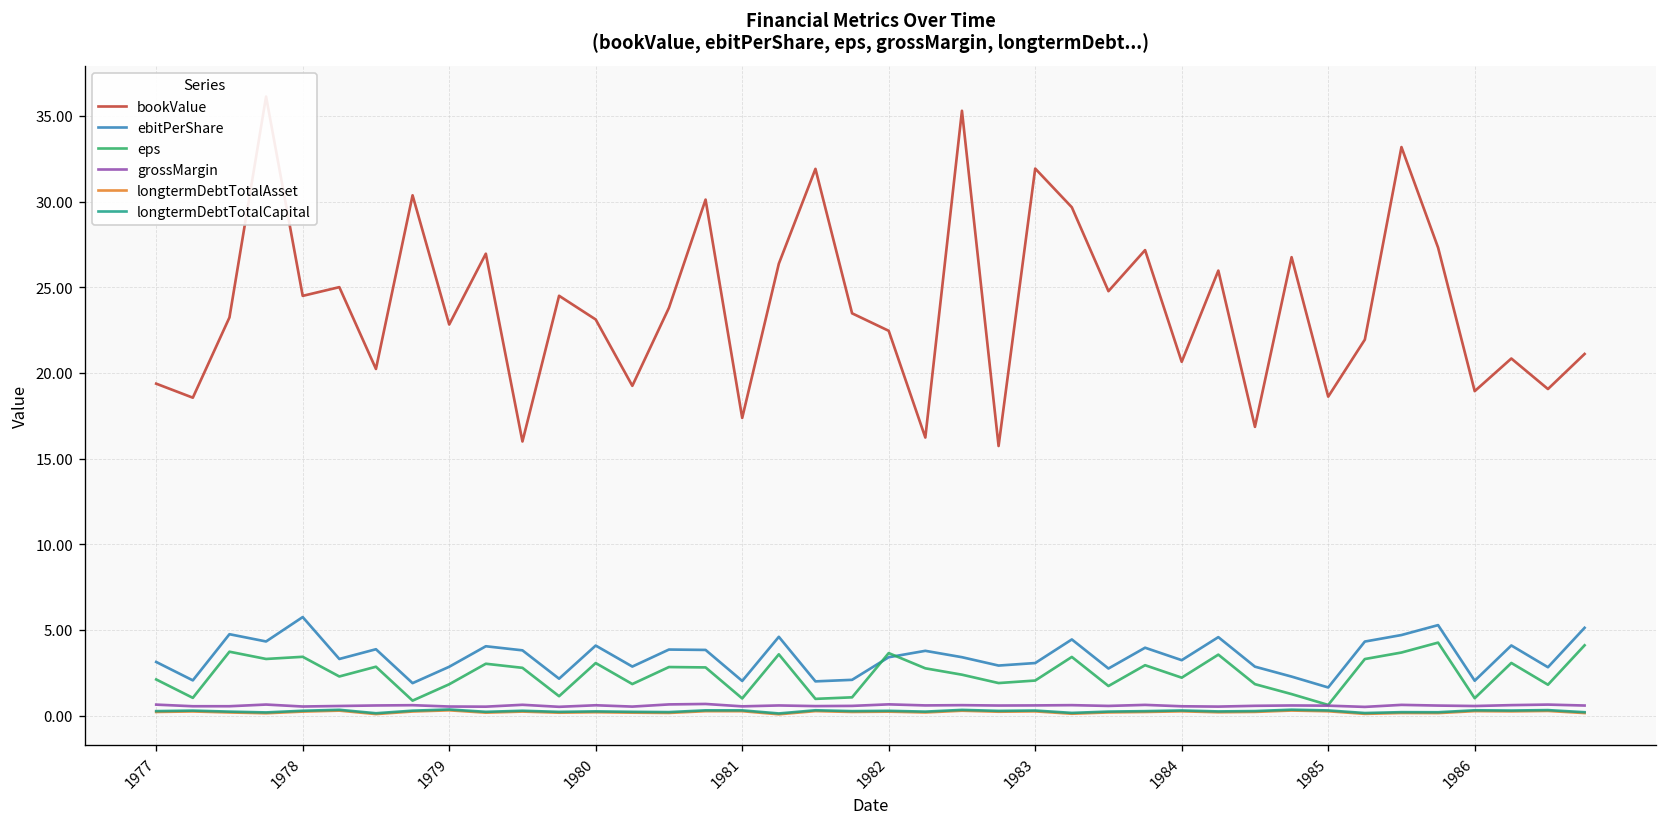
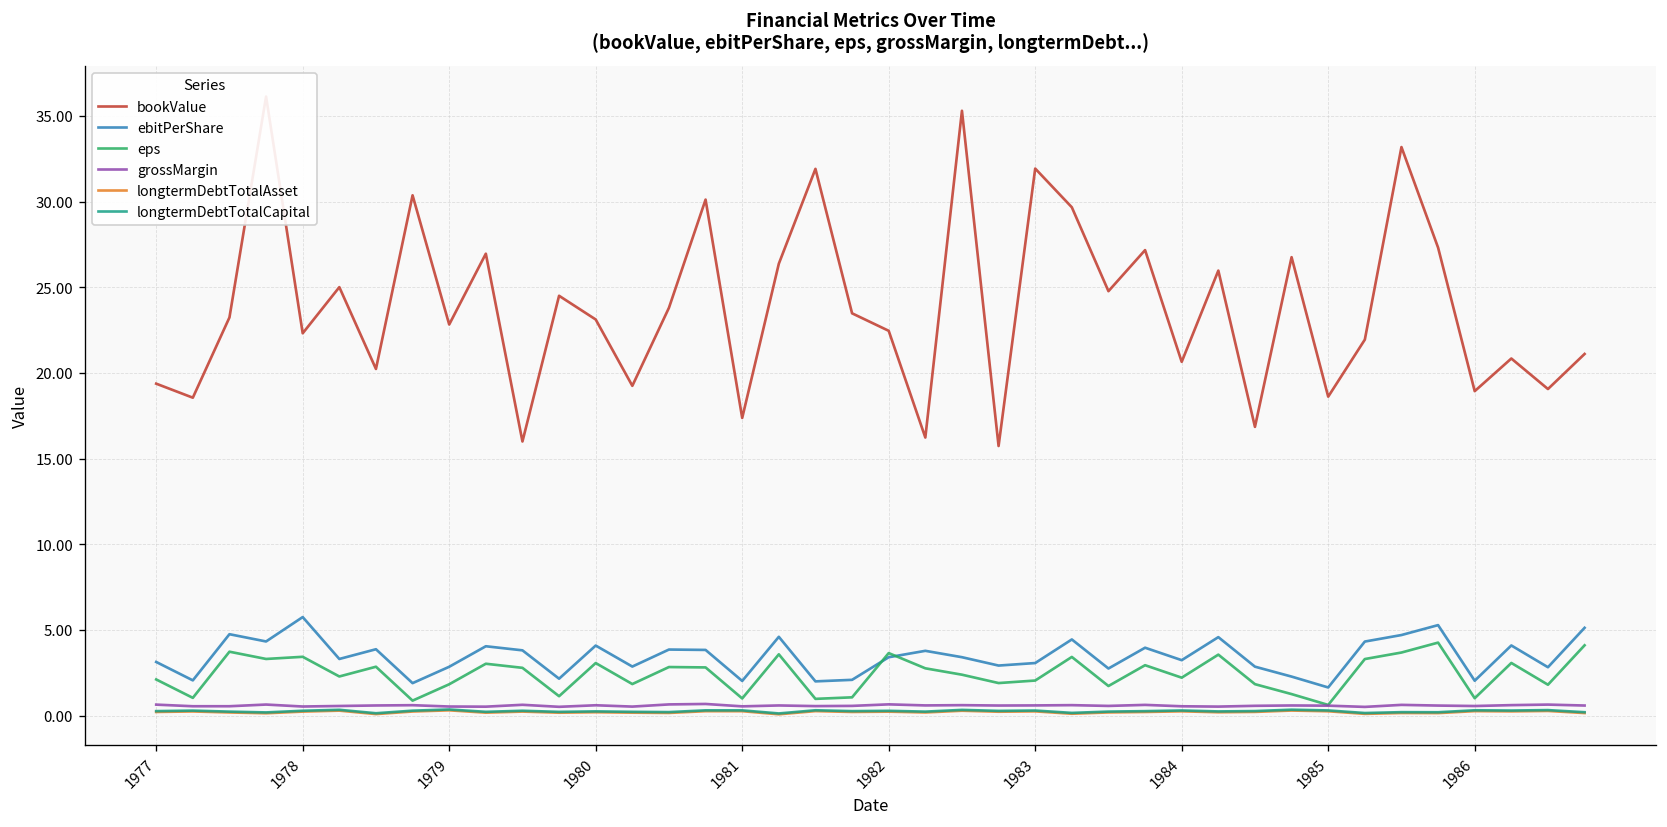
bookValue, 1978: 24.5 -> 22.3
